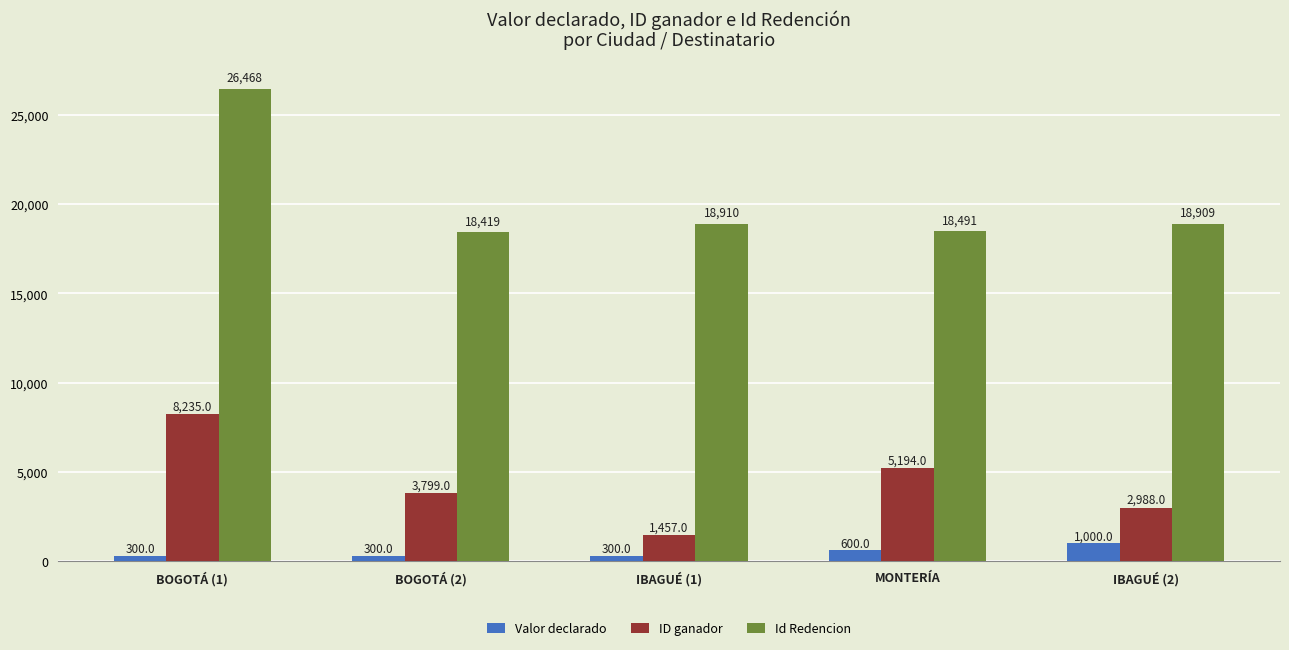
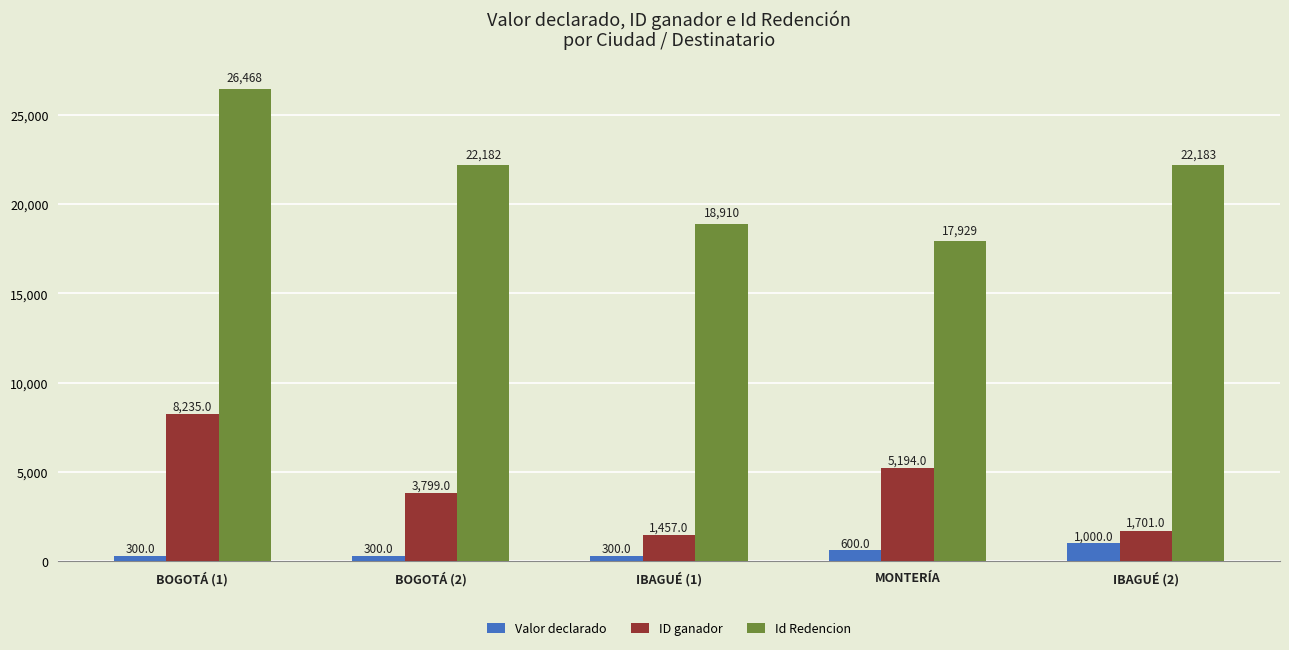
Id Redencion, BOGOTÁ (2): 18,419 -> 22,182
Id Redencion, MONTERÍA: 18,491 -> 17,929
ID ganador, IBAGUÉ (2): 2,988.0 -> 1,701.0
Id Redencion, IBAGUÉ (2): 18,909 -> 22,183
